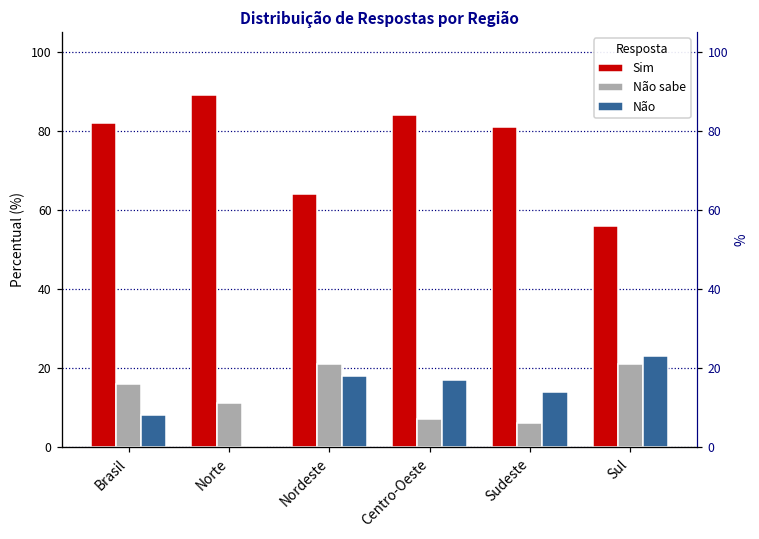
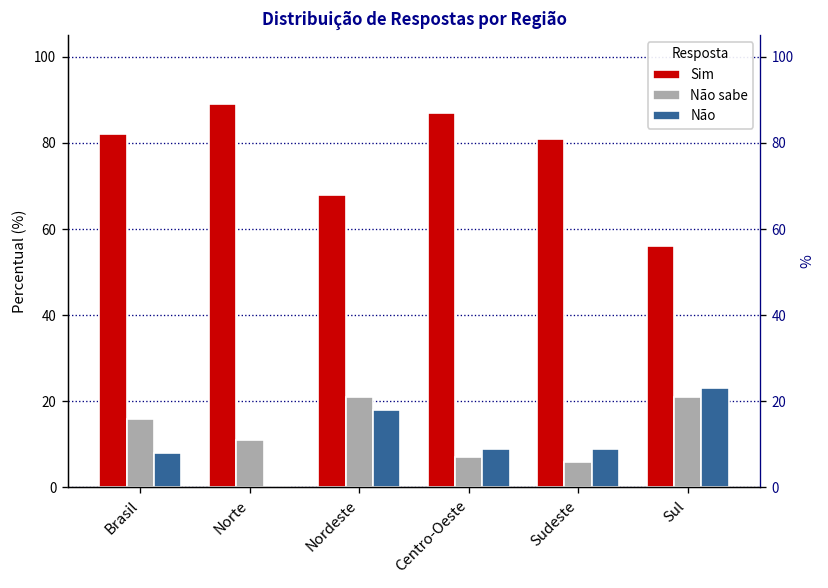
Sim, Nordeste: 64 -> 68
Sim, Centro-Oeste: 84 -> 87
Não, Centro-Oeste: 17 -> 9
Não, Sudeste: 14 -> 9
